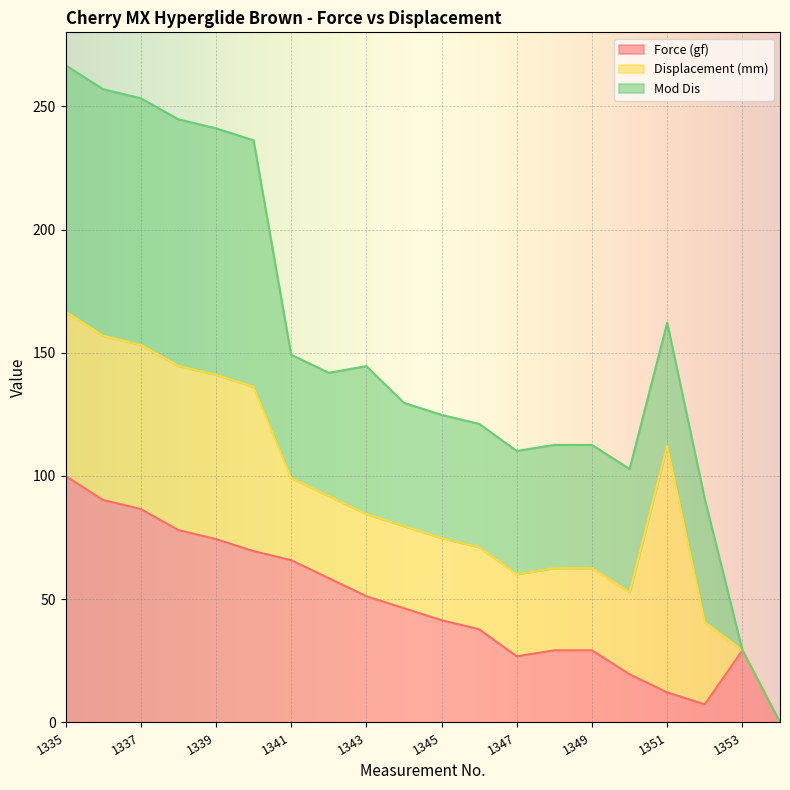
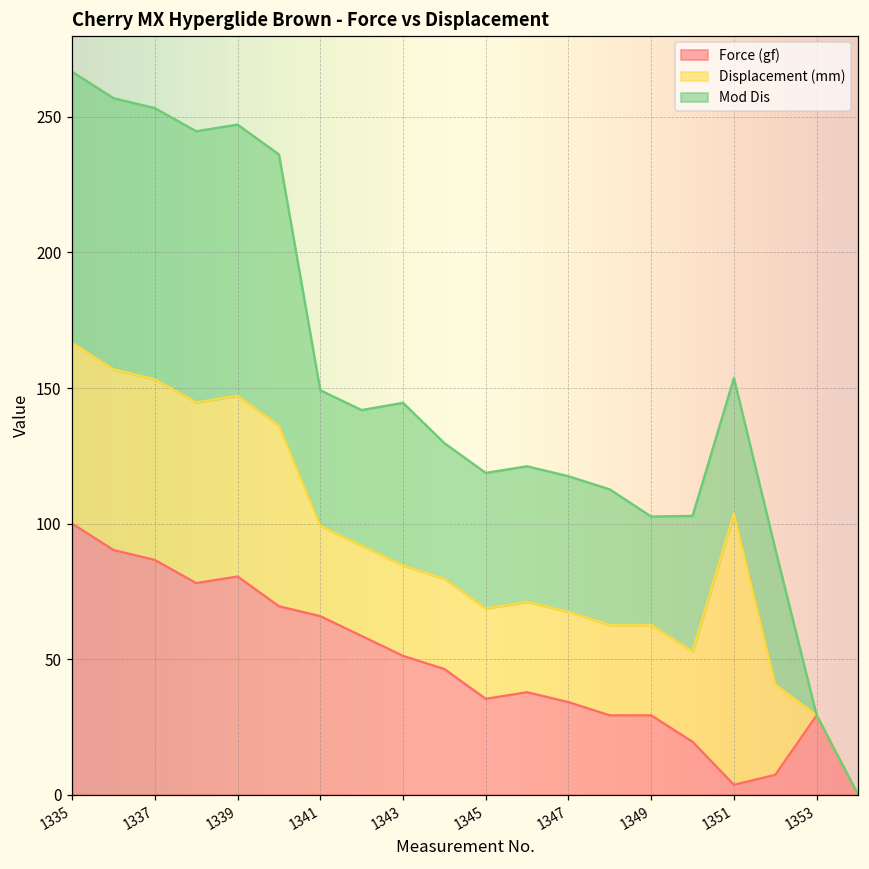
Force (gf), 1339: 74 -> 80
Force (gf), 1345: 41 -> 35
Force (gf), 1347: 27 -> 34
Mod Dis, 1349: 50 -> 40
Force (gf), 1351: 12 -> 4
